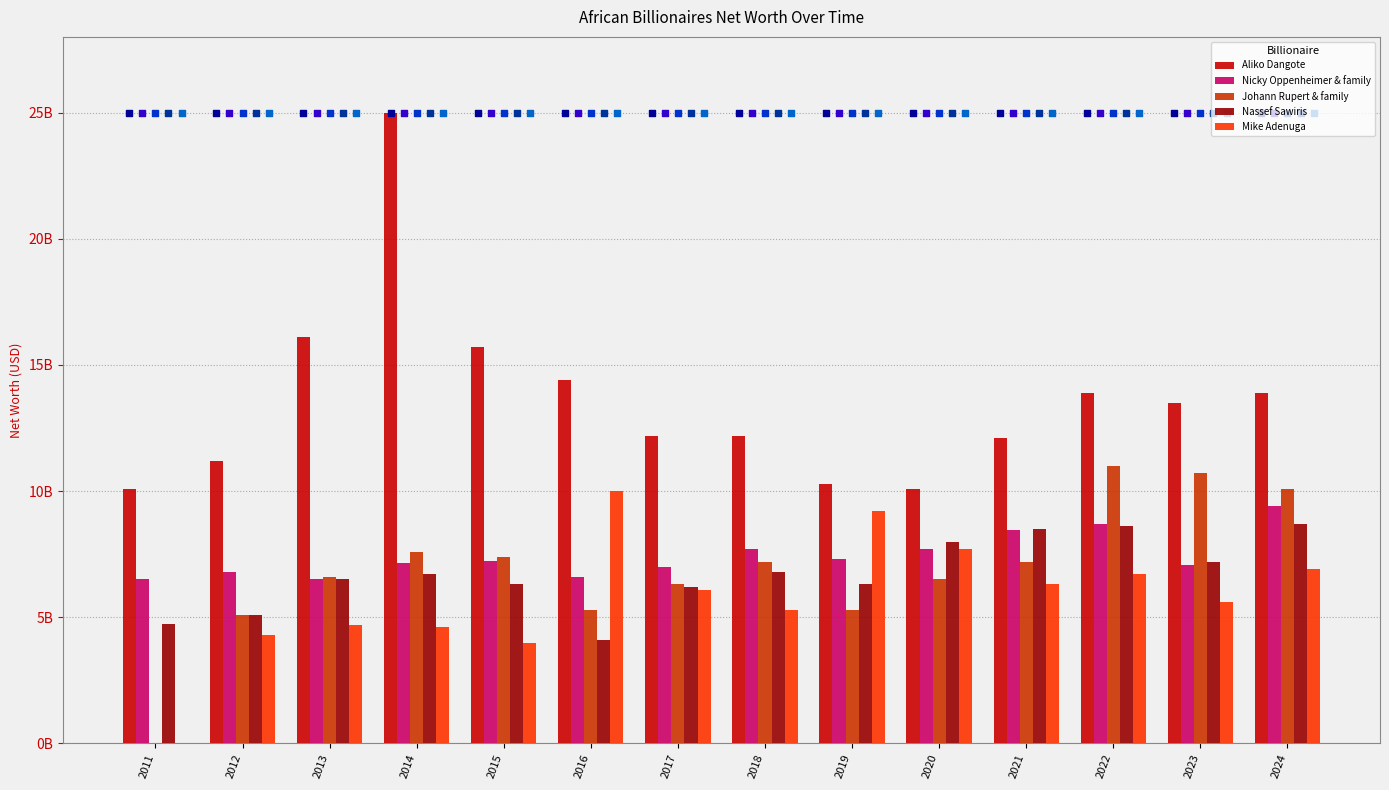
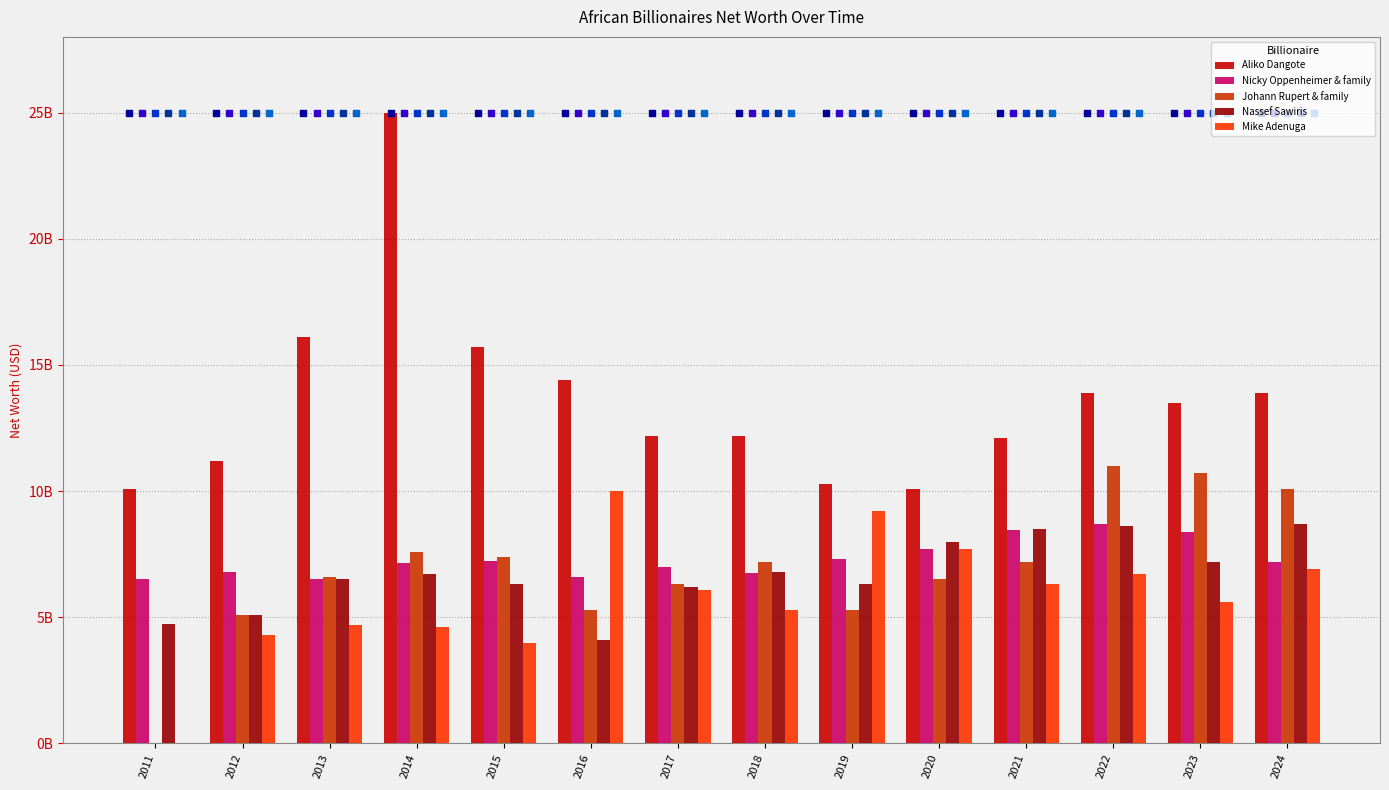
Nicky Oppenheimer & family, 2018: 7700000000 -> 6800000000
Nicky Oppenheimer & family, 2023: 7100000000 -> 8400000000
Nicky Oppenheimer & family, 2024: 9400000000 -> 7200000000
